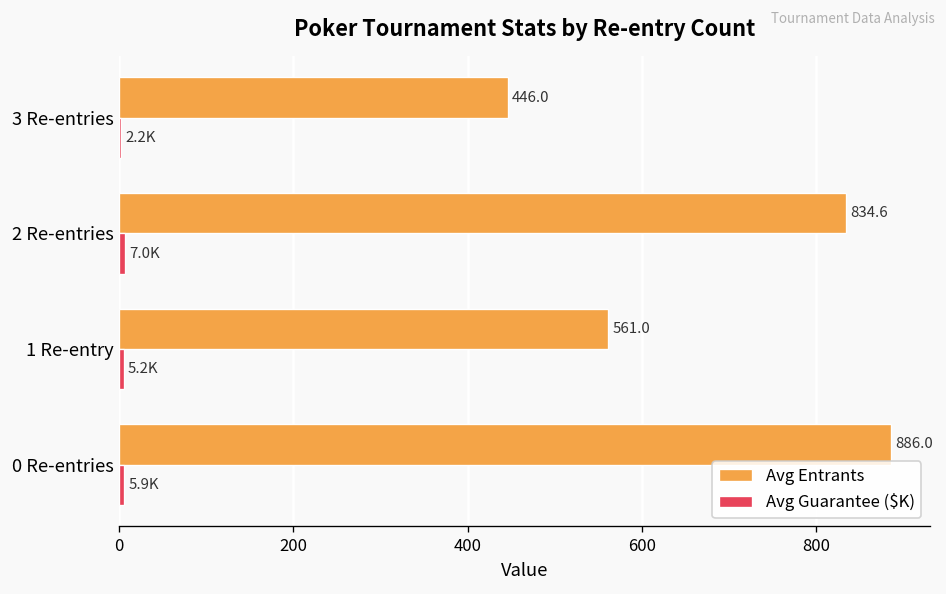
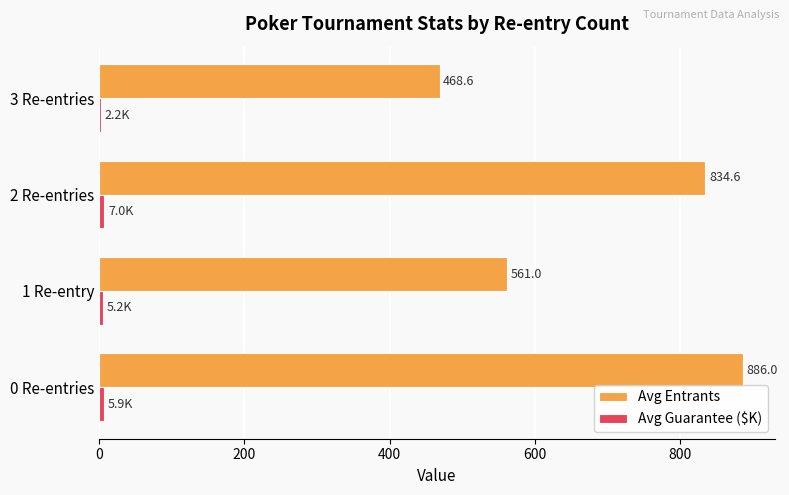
Avg Entrants, 3 Re-entries: 446.0 -> 468.6
